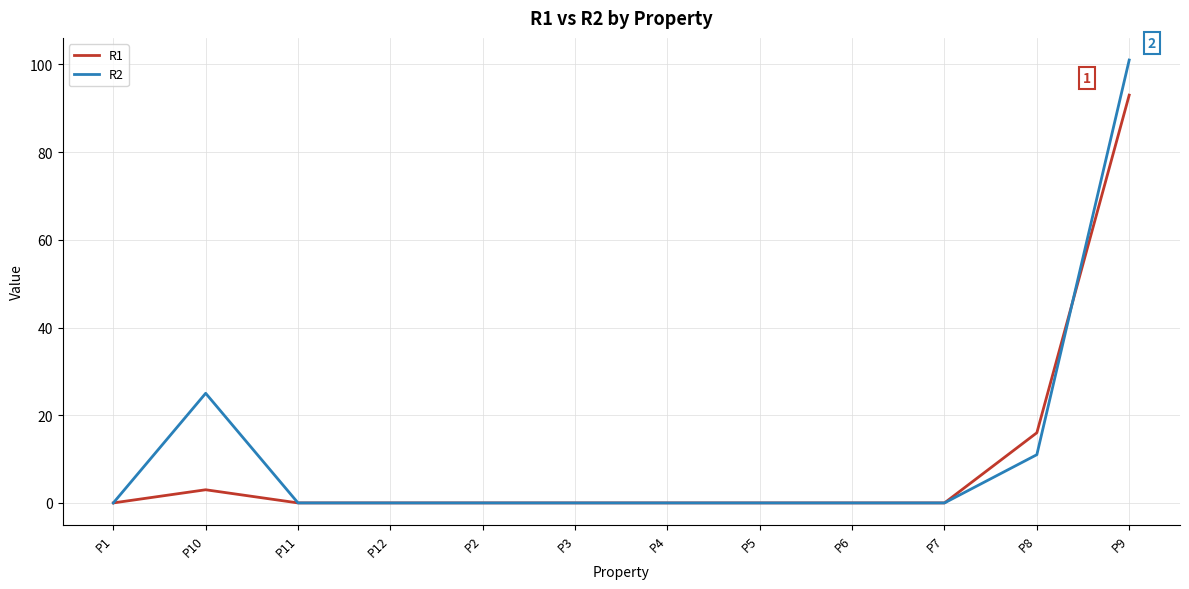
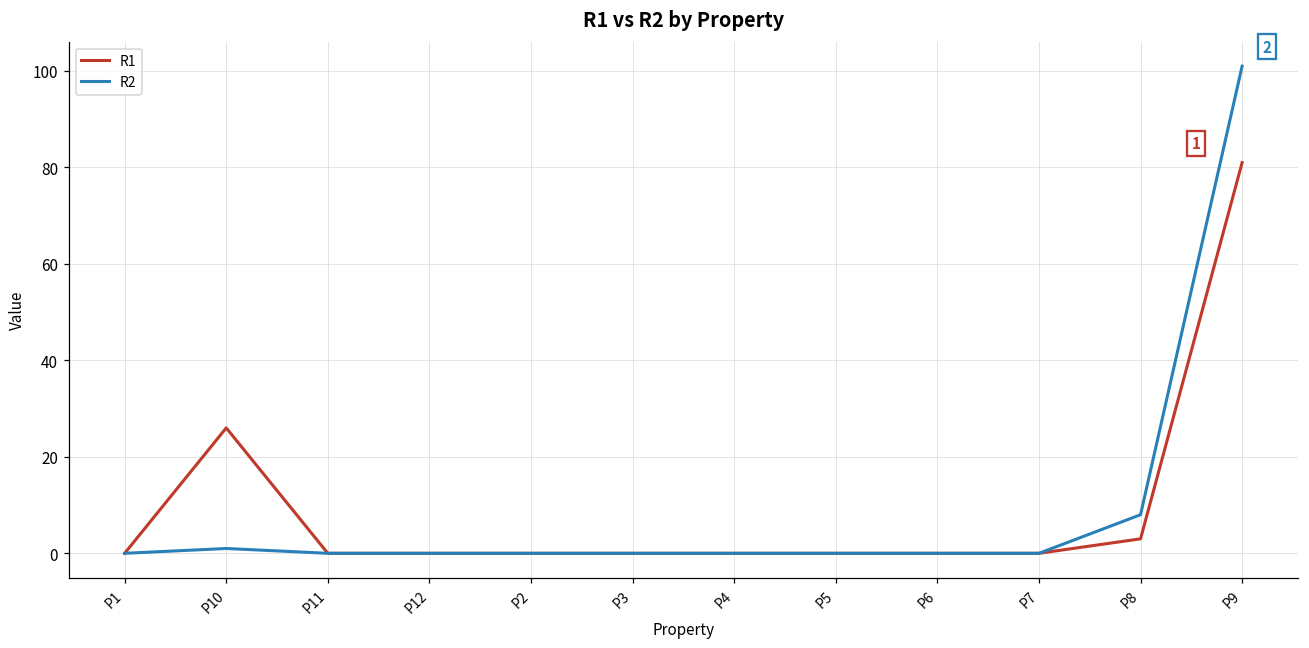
R1, P10: 3 -> 26
R2, P10: 25 -> 1
R1, P8: 16 -> 3
R2, P8: 11 -> 8
R1, P9: 93 -> 81
